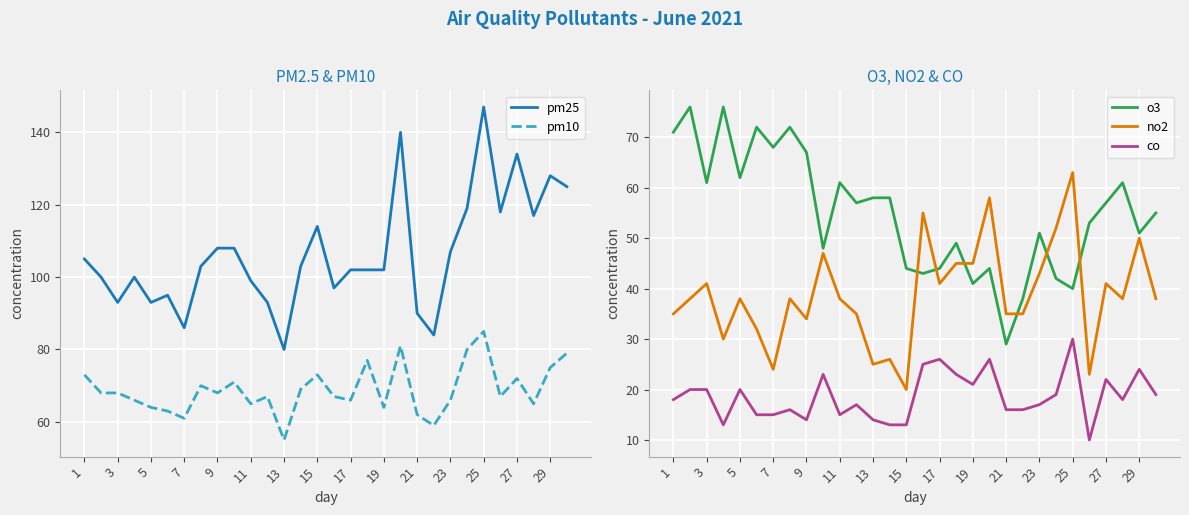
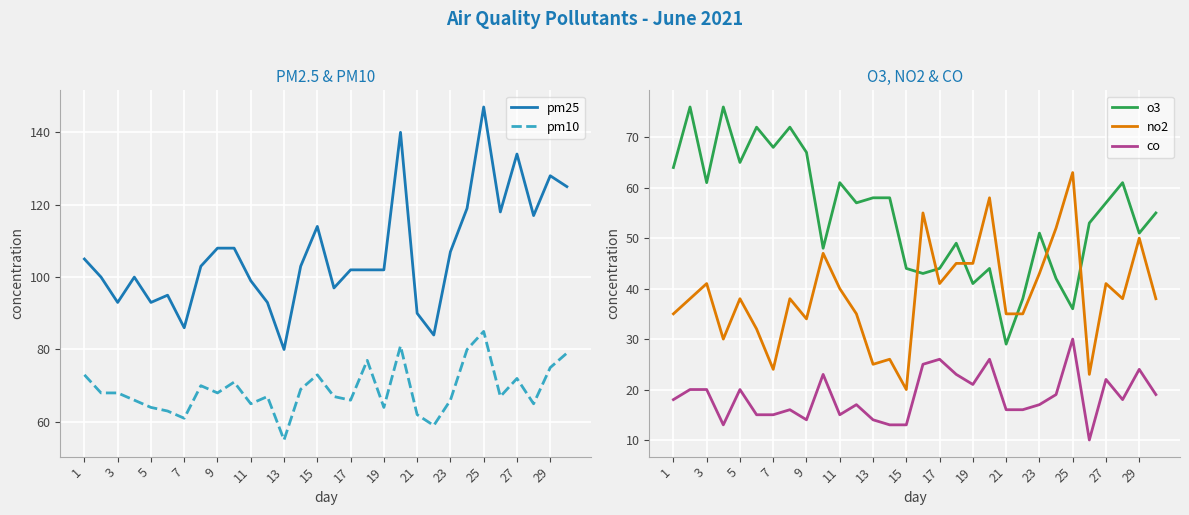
O3, NO2 & CO, o3, 1: 71 -> 64
O3, NO2 & CO, o3, 5: 62 -> 65
O3, NO2 & CO, no2, 11: 38 -> 40
O3, NO2 & CO, o3, 25: 40 -> 36
